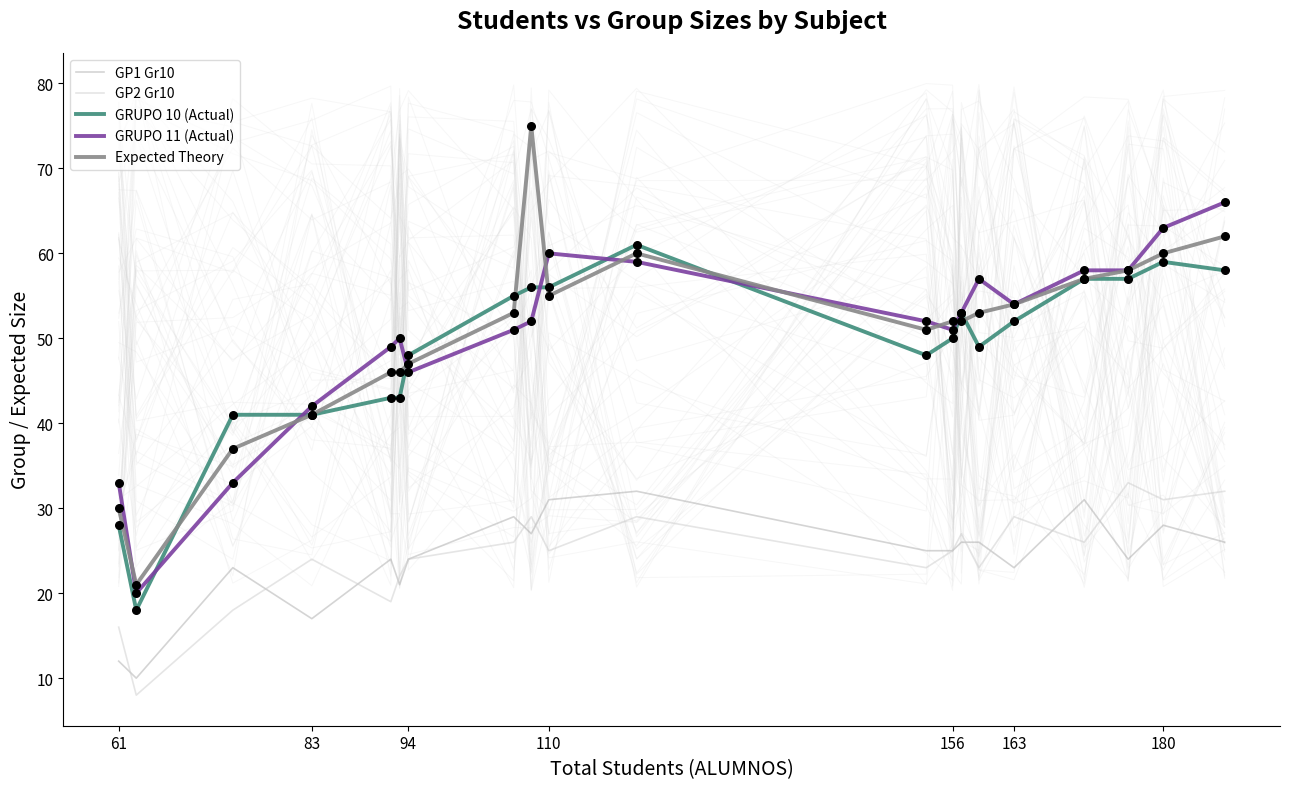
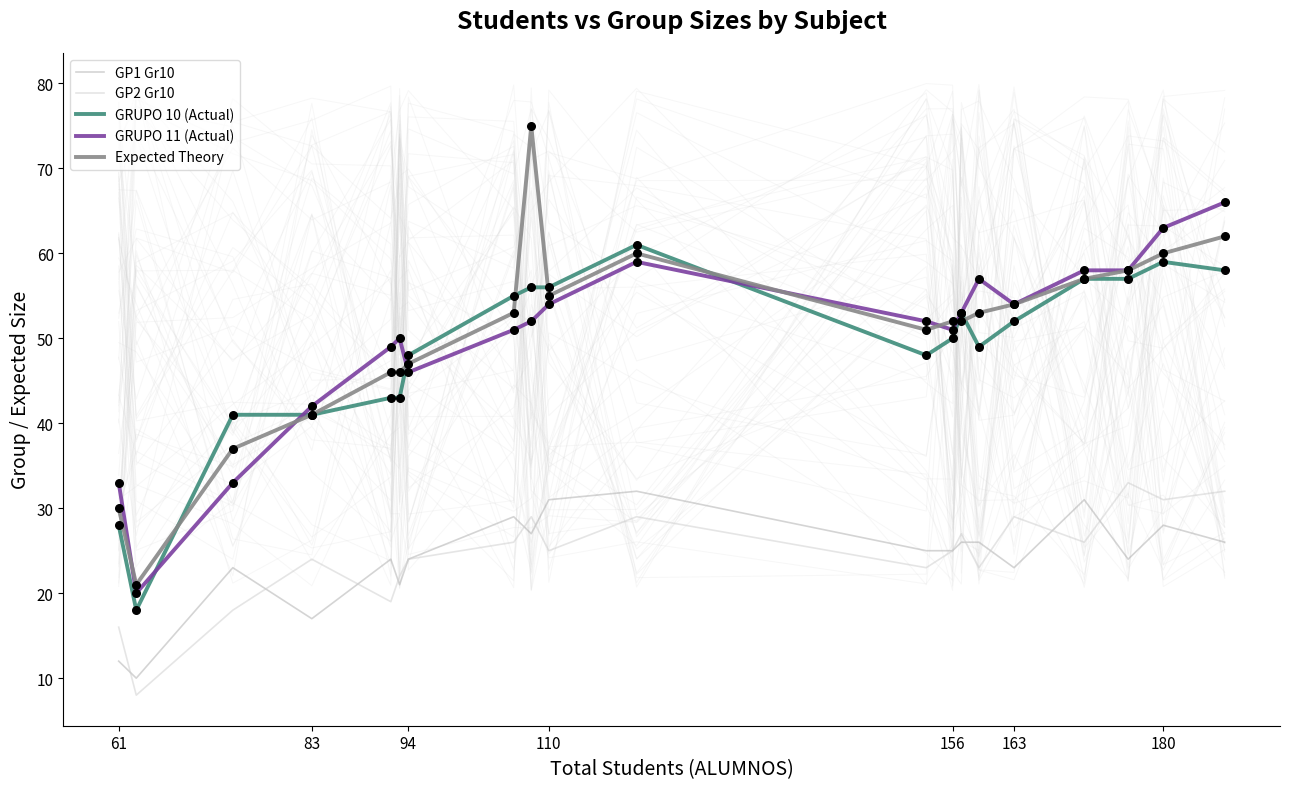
GRUPO 11 (Actual), 110: 60 -> 54
